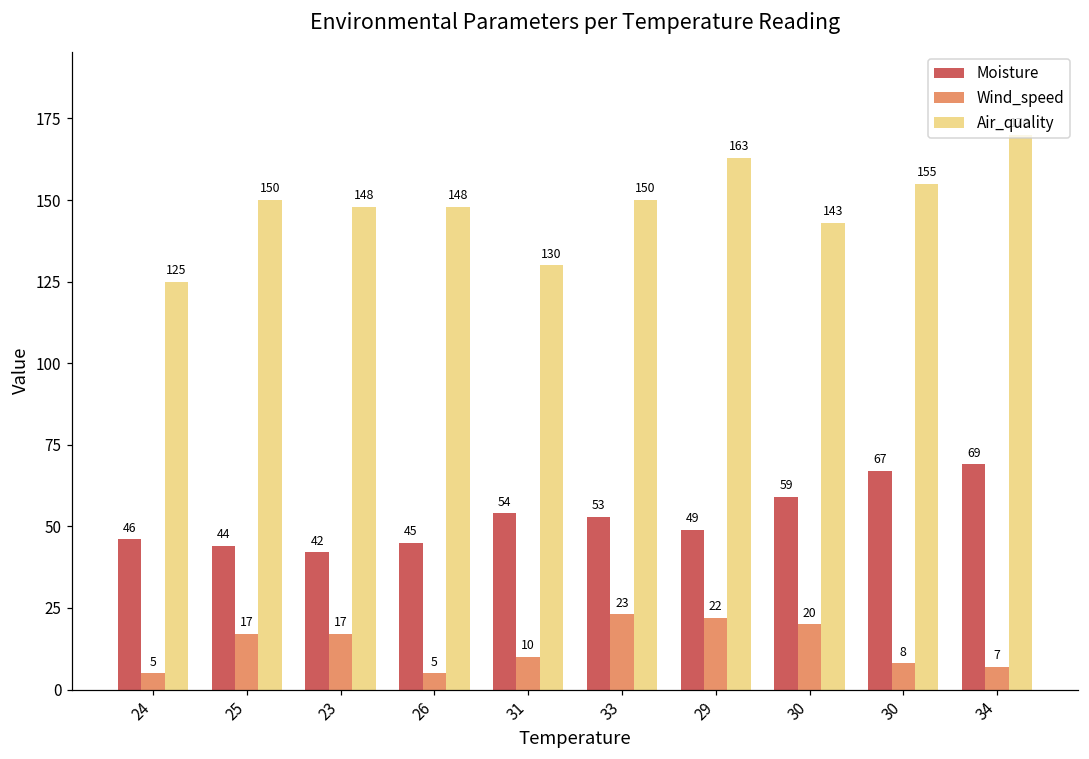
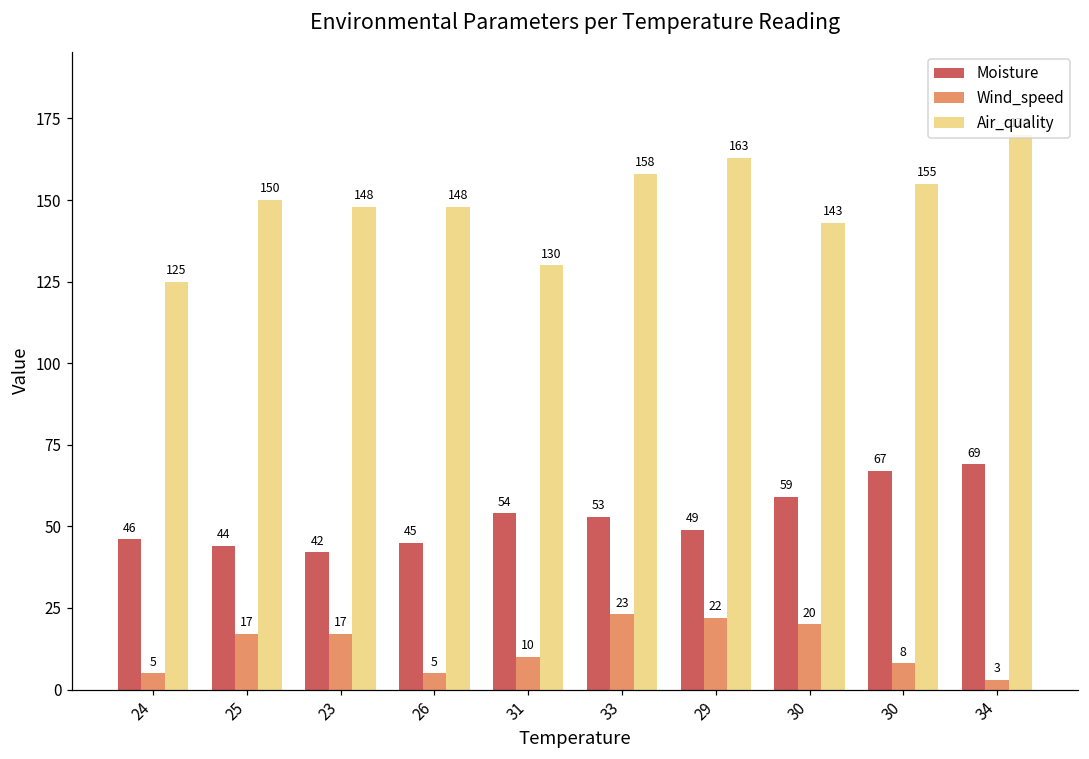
Air_quality, 33: 150 -> 158
Wind_speed, 34: 7 -> 3
